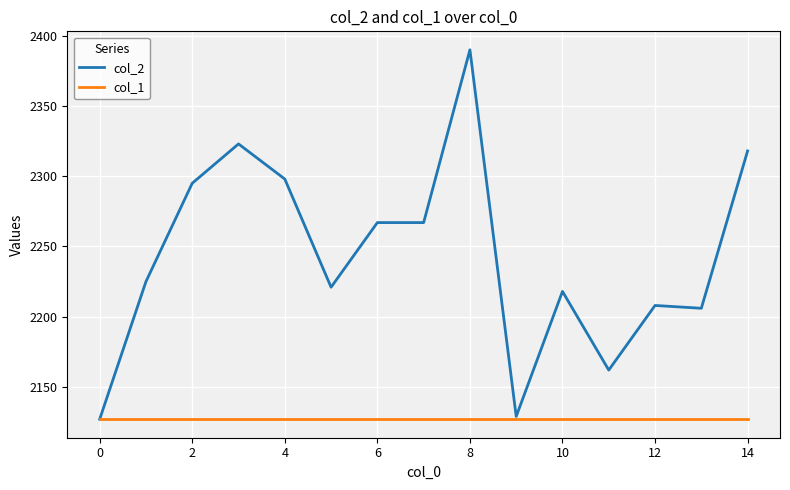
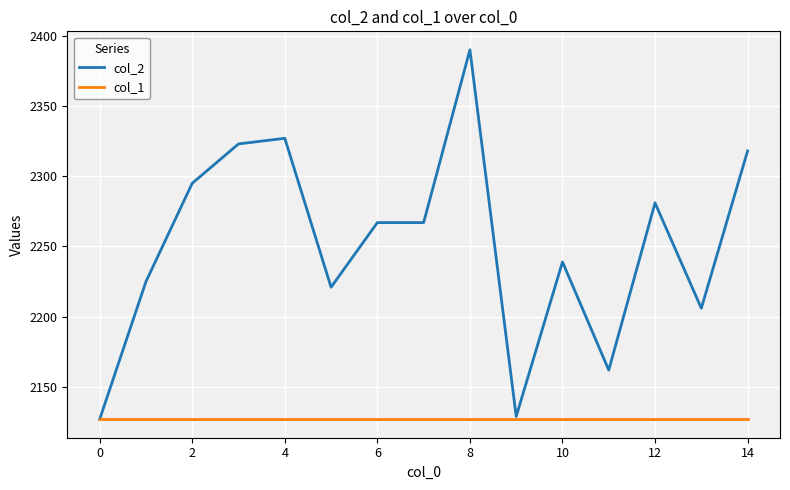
col_2, 4: 2298 -> 2327
col_2, 10: 2218 -> 2239
col_2, 12: 2208 -> 2281
